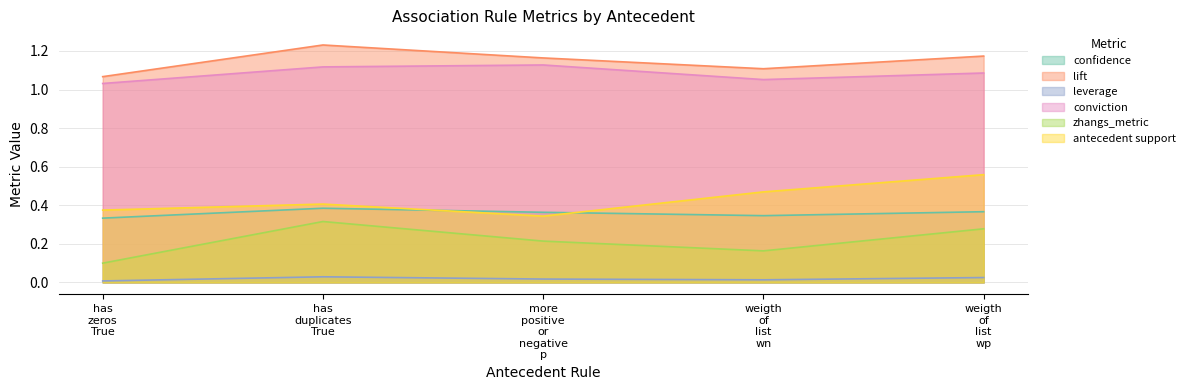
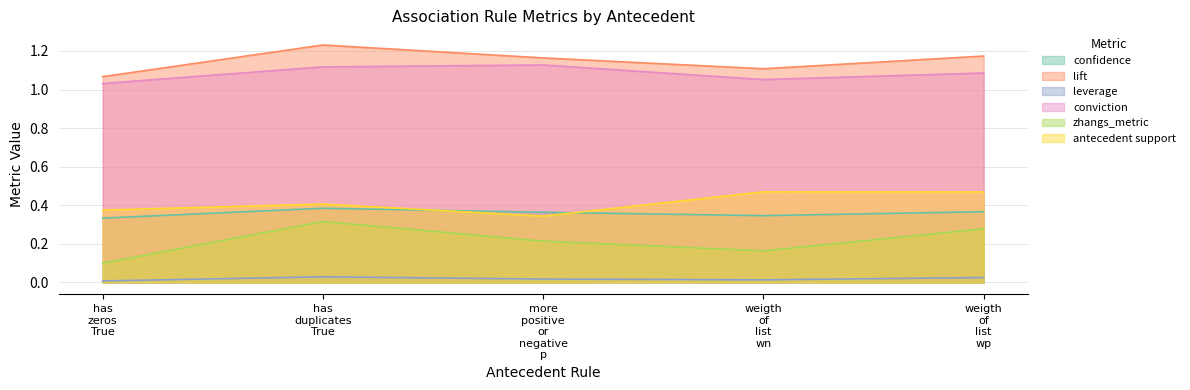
antecedent support, weigth of list wp: 0.56 -> 0.47
